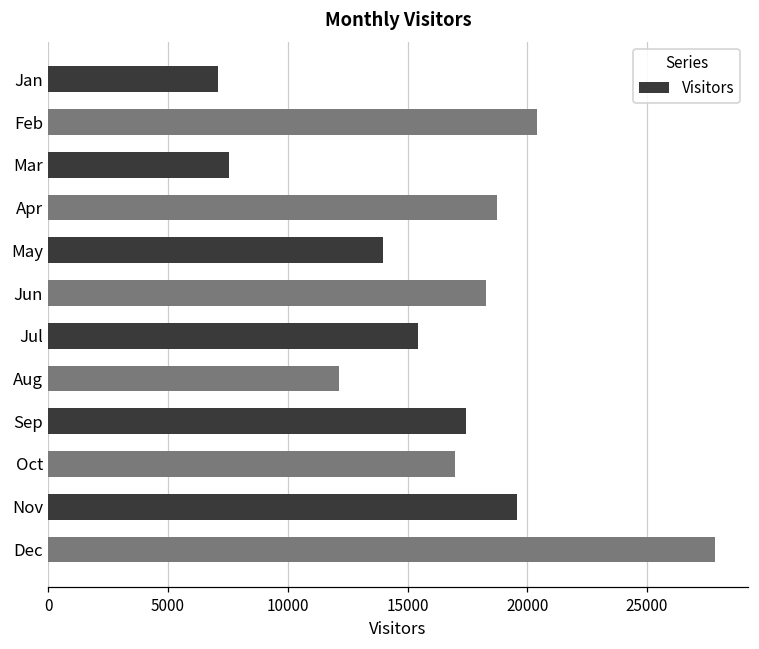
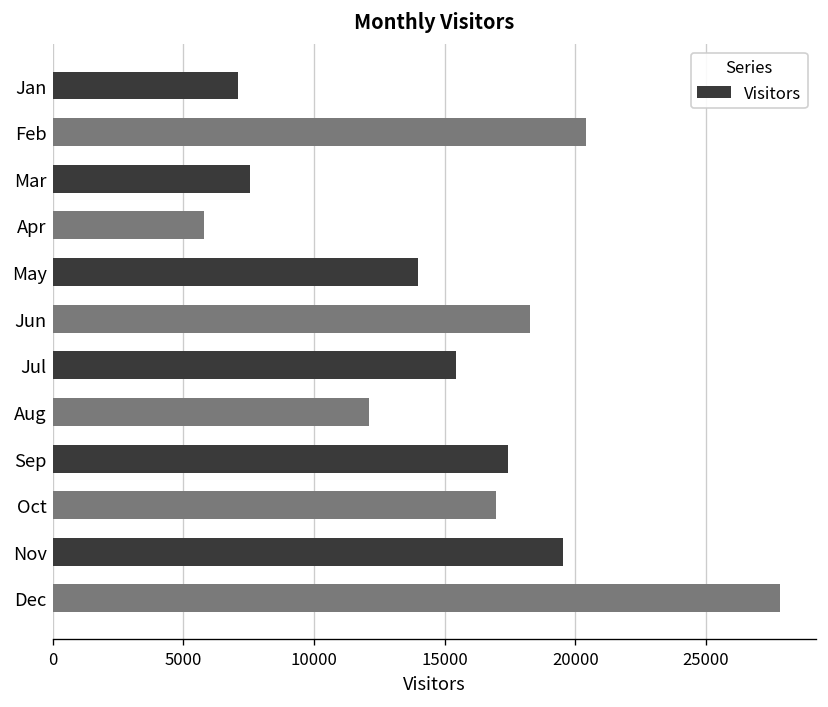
Apr: 18700 -> 5800
